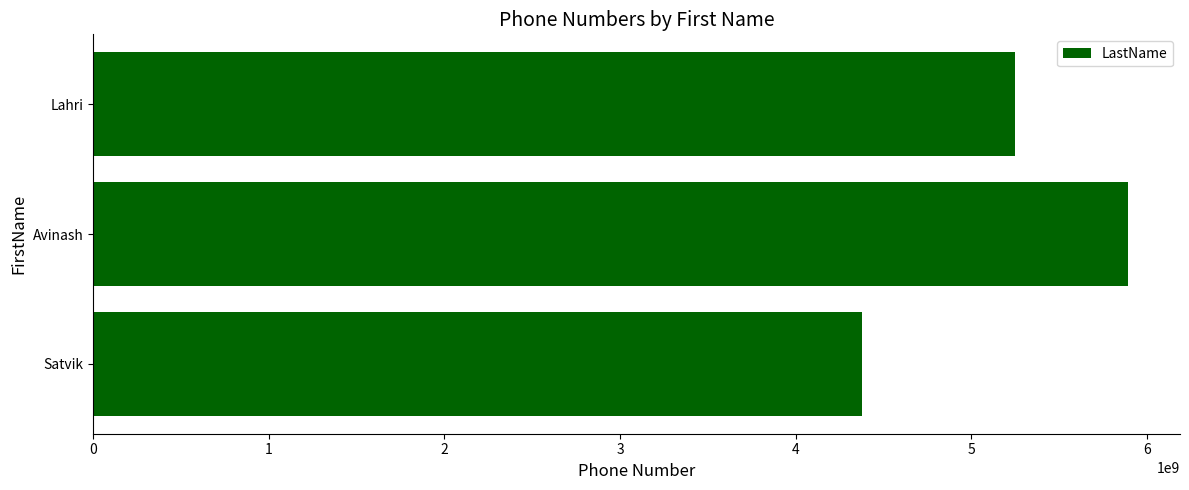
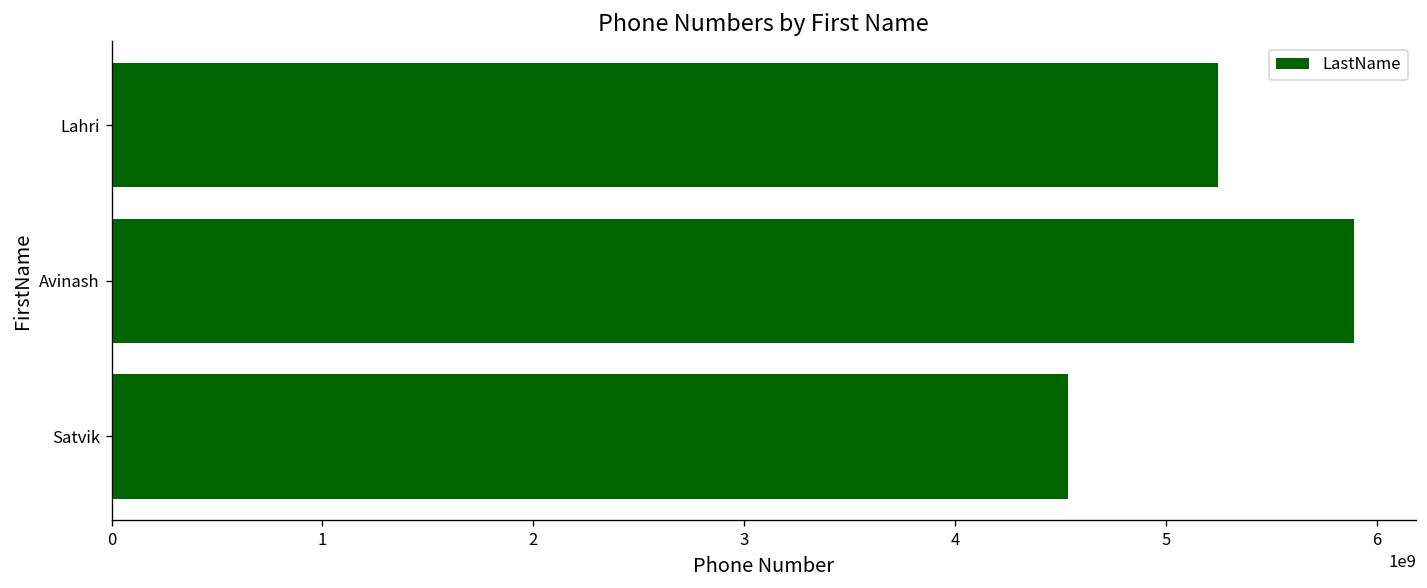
Satvik: 4380000000 -> 4540000000
